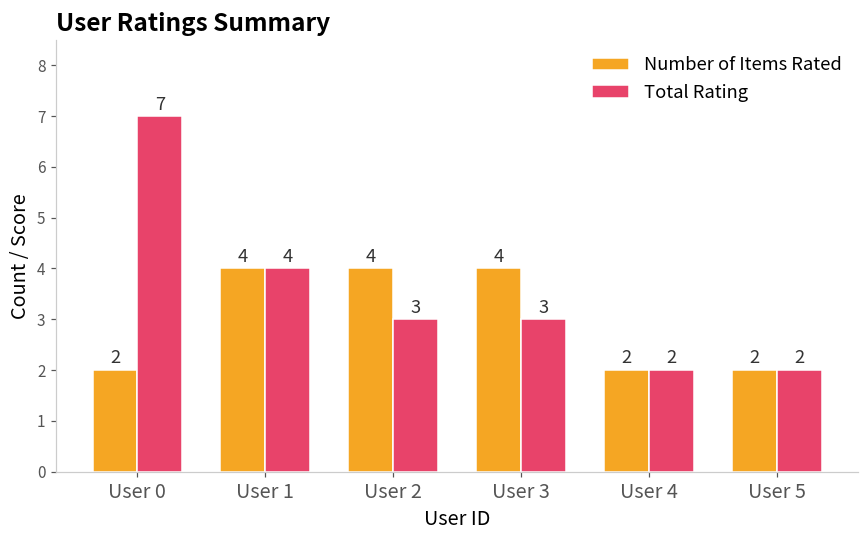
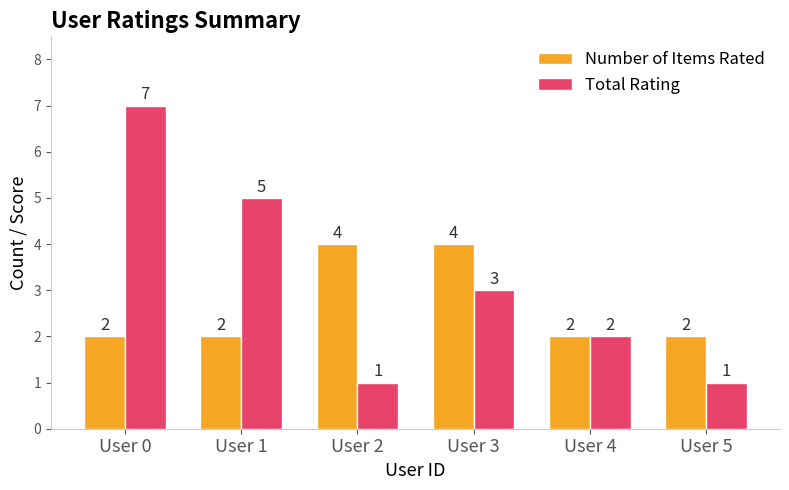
Number of Items Rated, User 1: 4 -> 2
Total Rating, User 1: 4 -> 5
Total Rating, User 2: 3 -> 1
Total Rating, User 5: 2 -> 1
